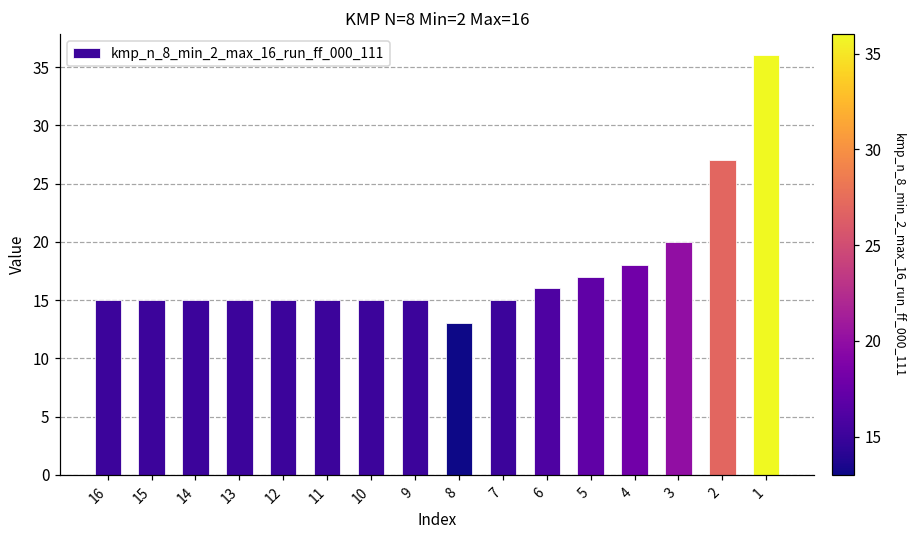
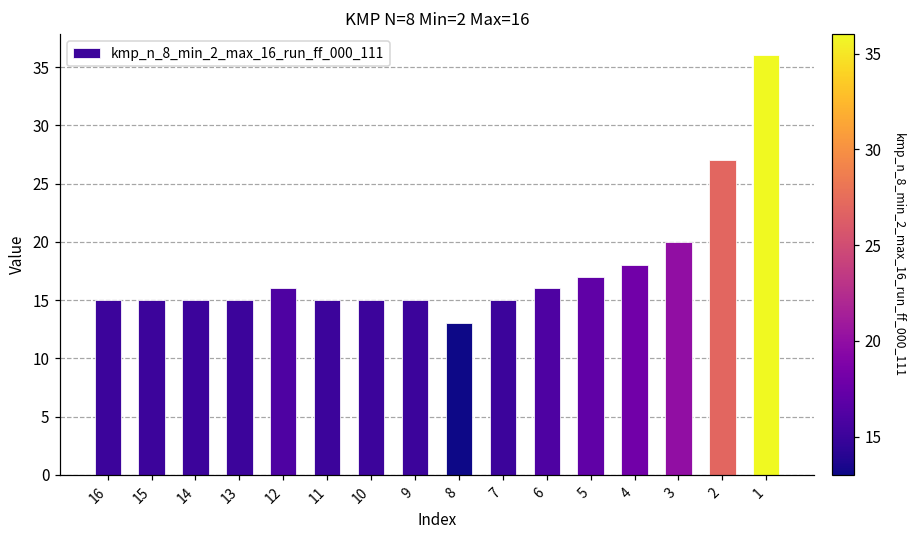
12: 15 -> 16
